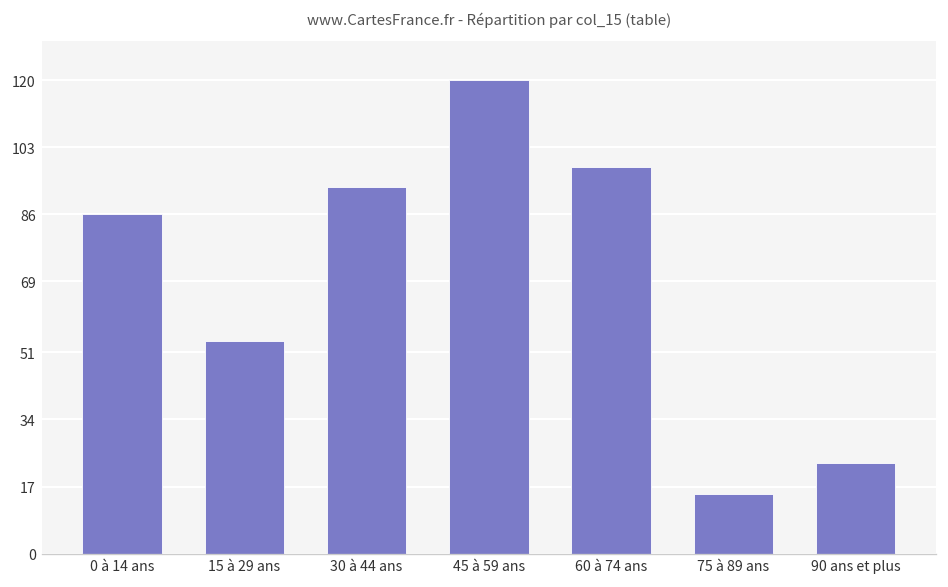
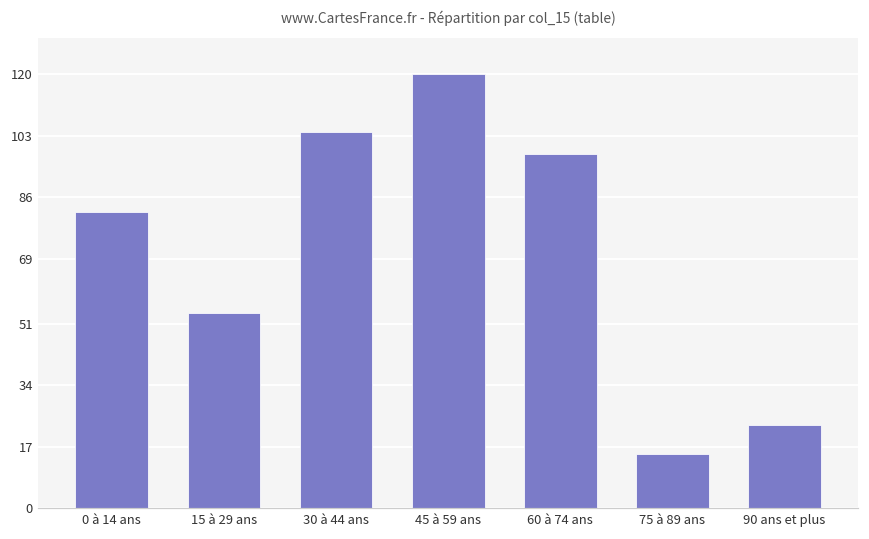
0 à 14 ans: 86 -> 82
30 à 44 ans: 93 -> 104
